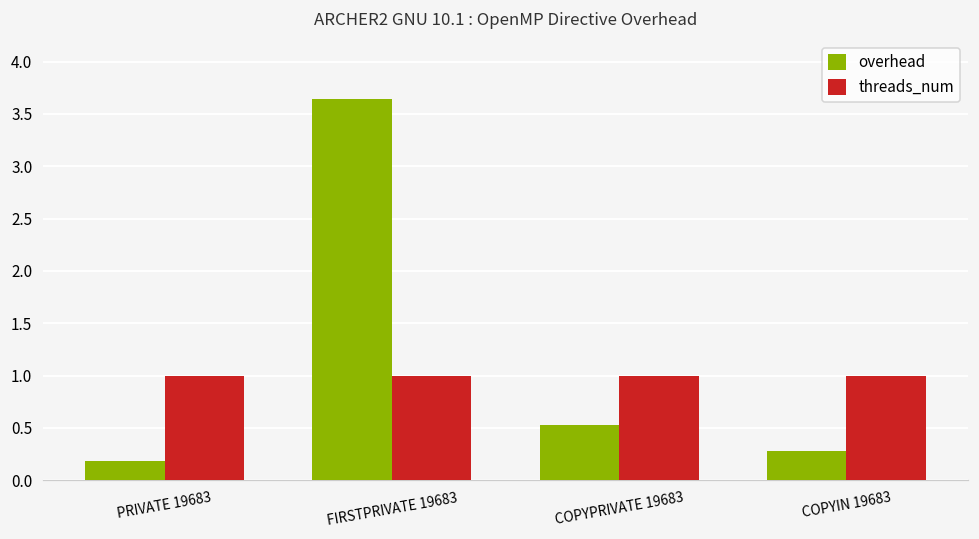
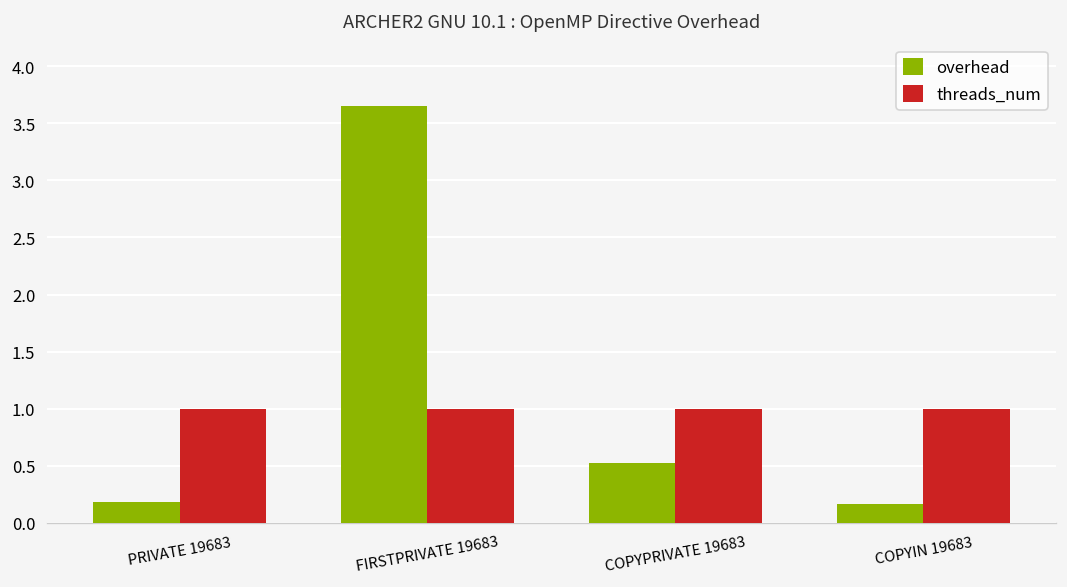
overhead, COPYIN 19683: 0.3 -> 0.2
